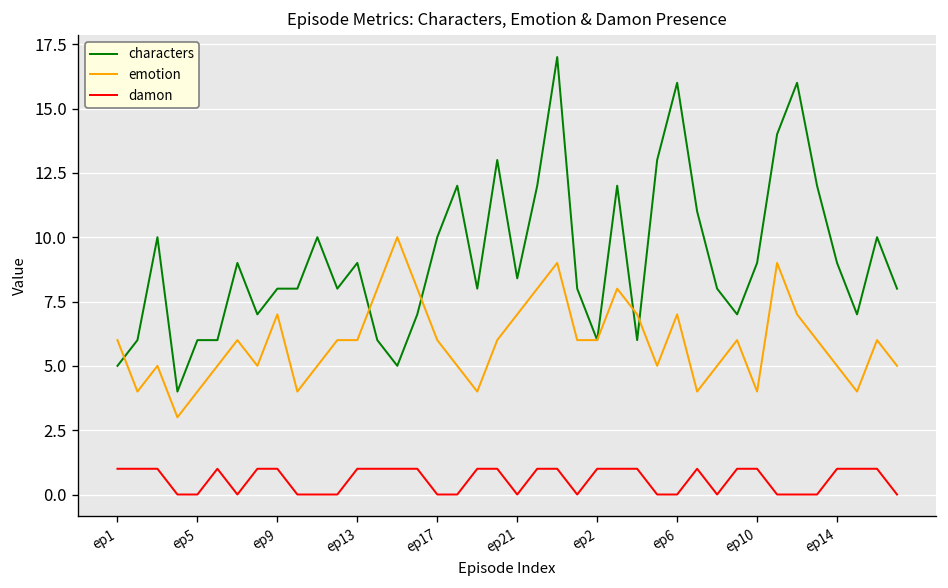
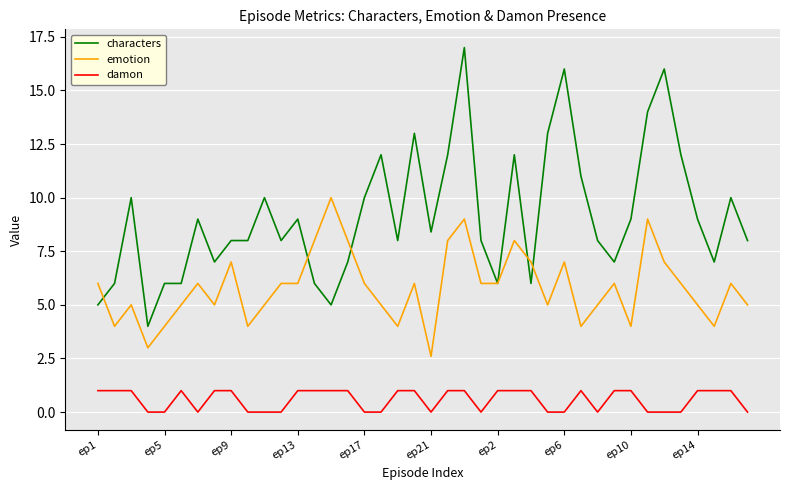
emotion, ep21: 7.0 -> 2.6
